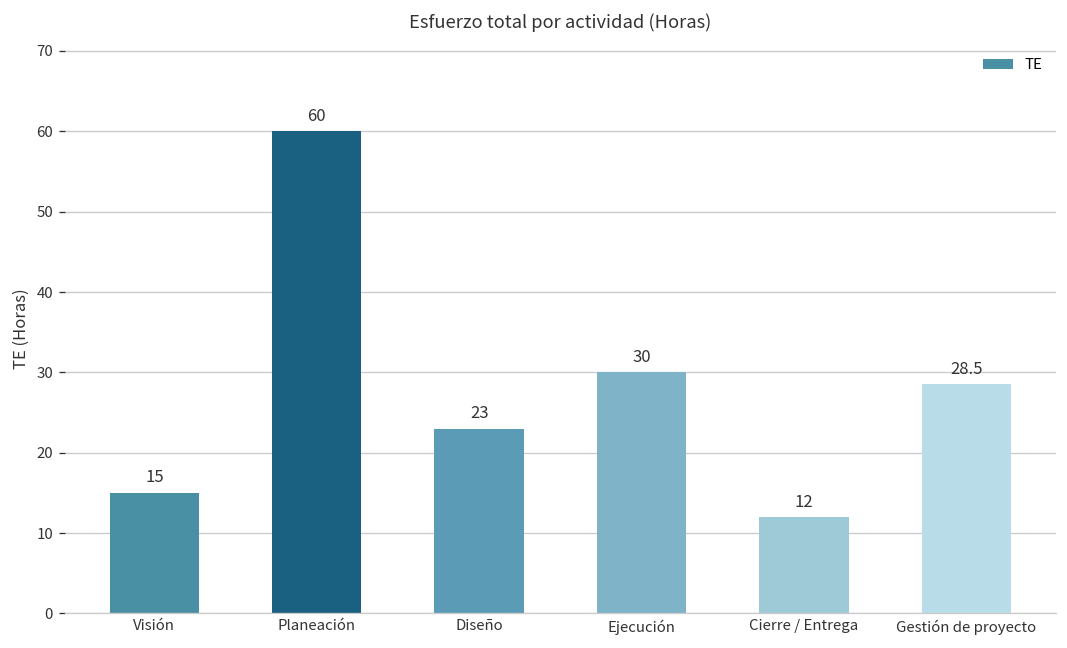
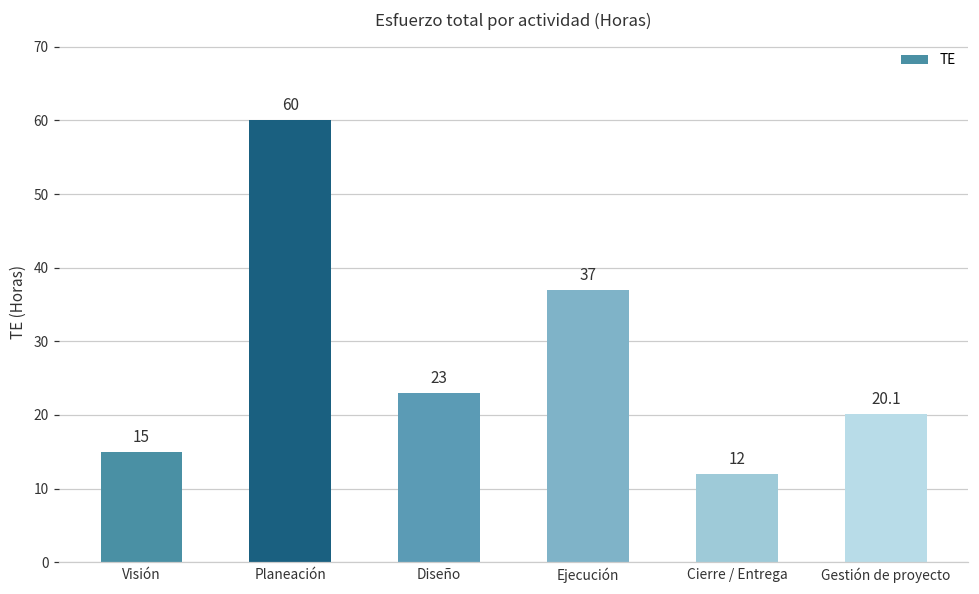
Ejecución: 30 -> 37
Gestión de proyecto: 28.5 -> 20.1
